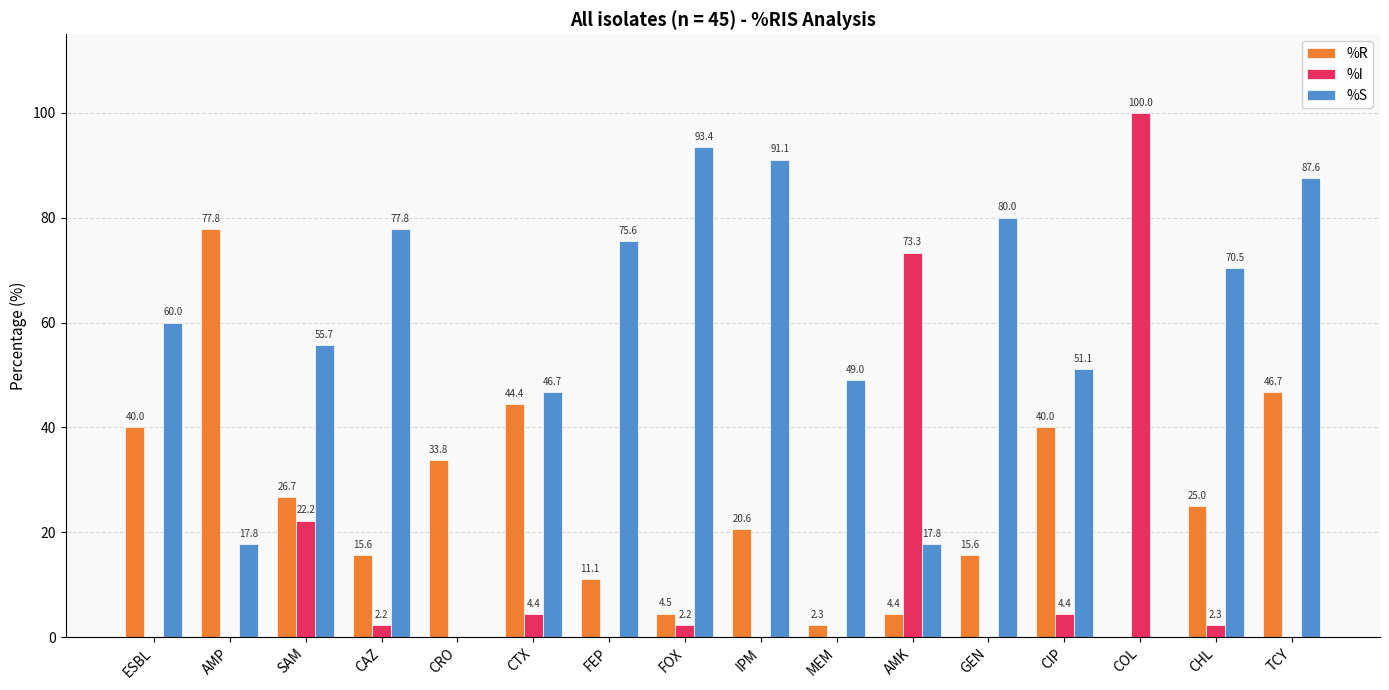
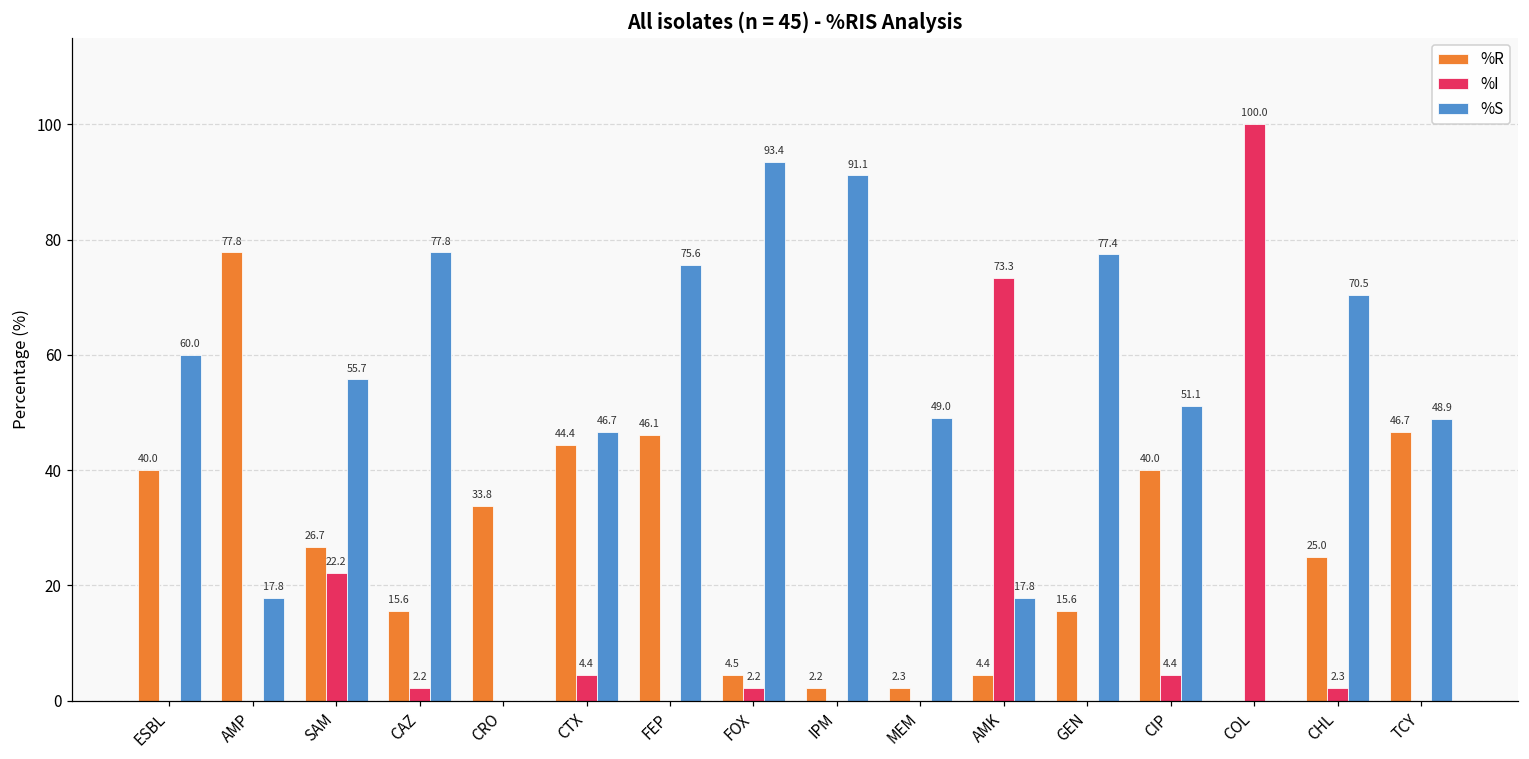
%R, FEP: 11.1 -> 46.1
%R, IPM: 20.6 -> 2.2
%S, GEN: 80.0 -> 77.4
%S, TCY: 87.6 -> 48.9
